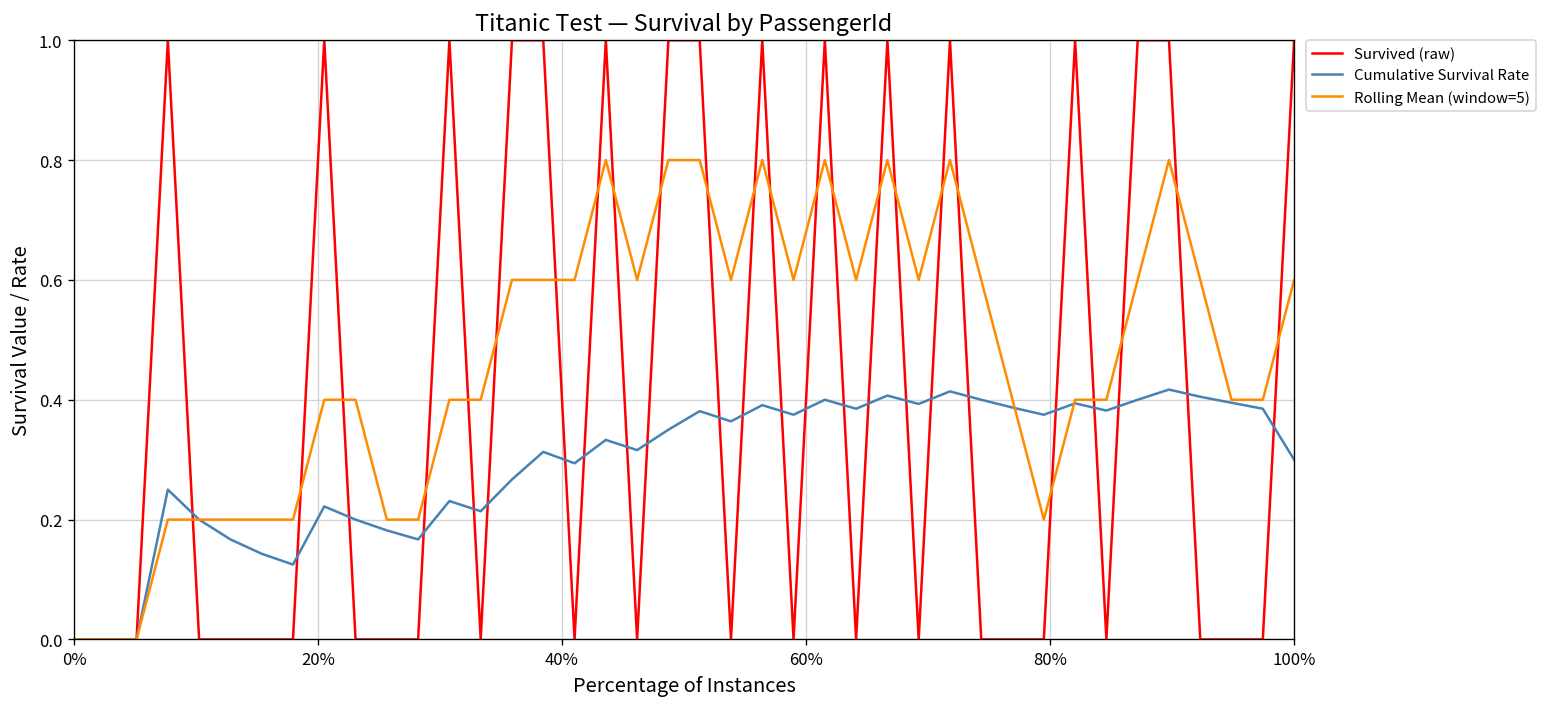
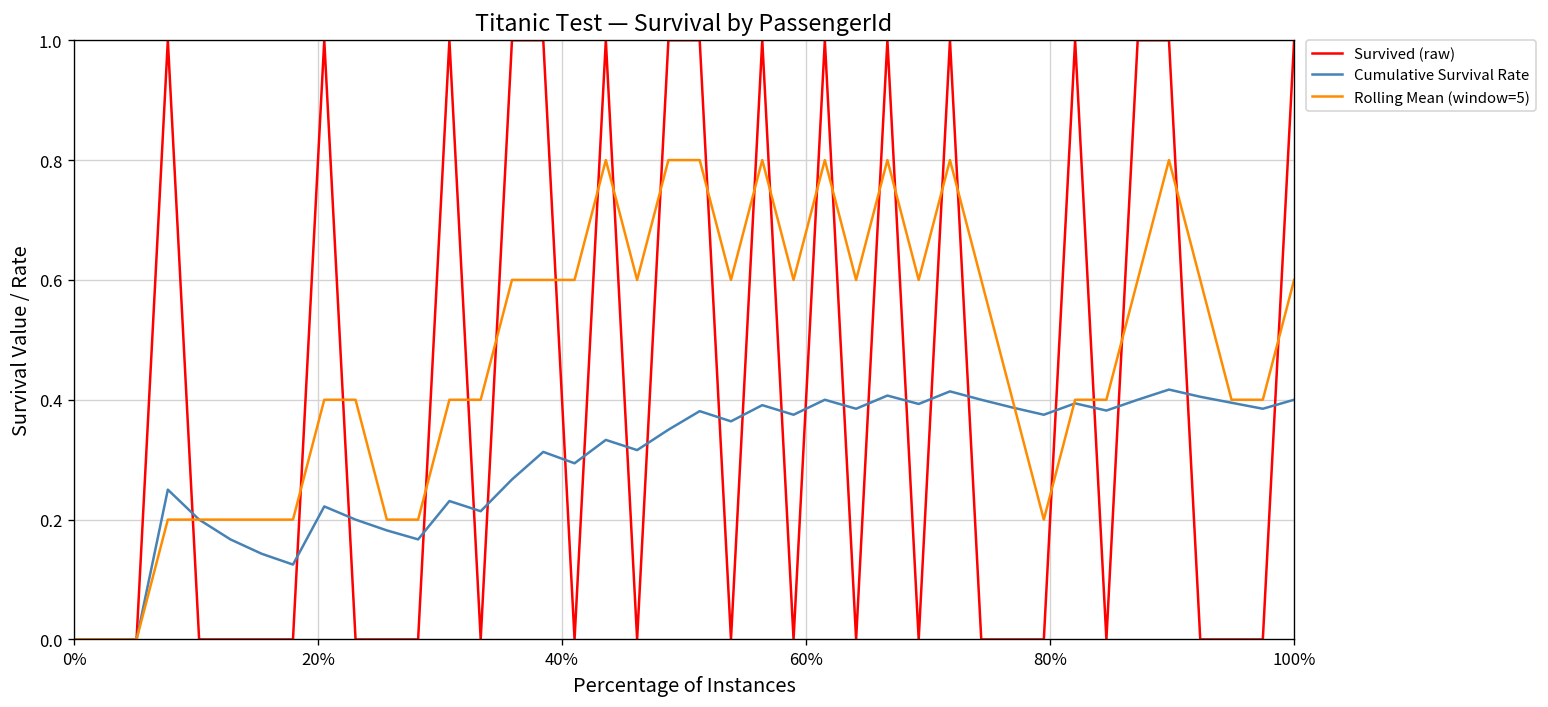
Cumulative Survival Rate, 100%: 0.3 -> 0.4
